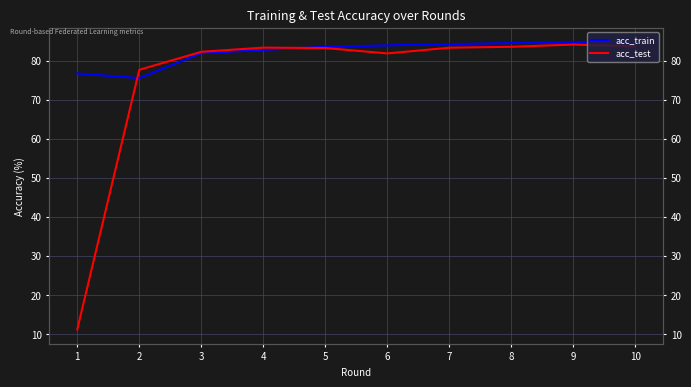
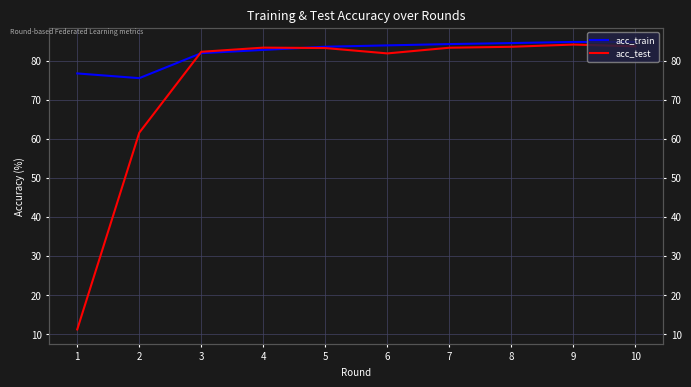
acc_test, 2: 78 -> 62
